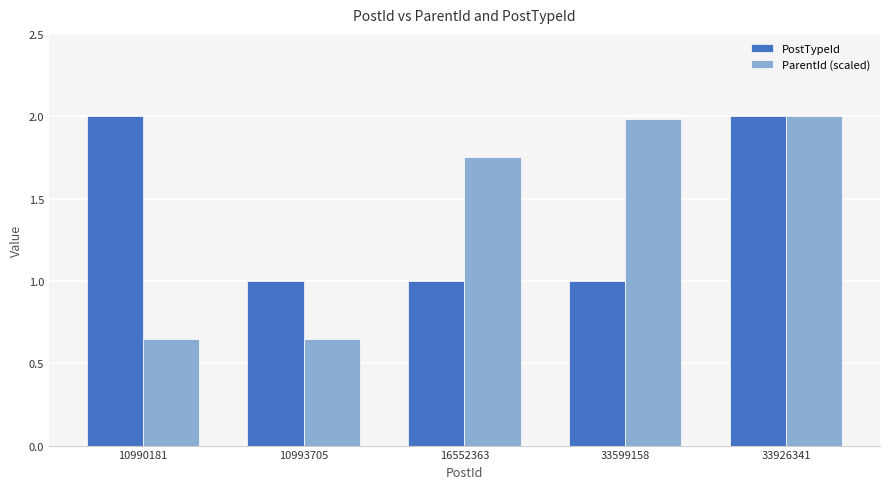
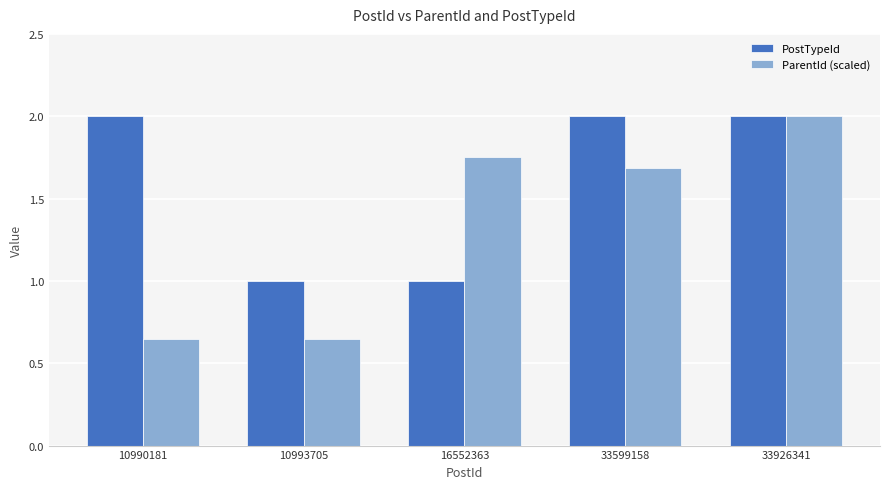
PostTypeId, 33599158: 1 -> 2
ParentId (scaled), 33599158: 1.98 -> 1.69
